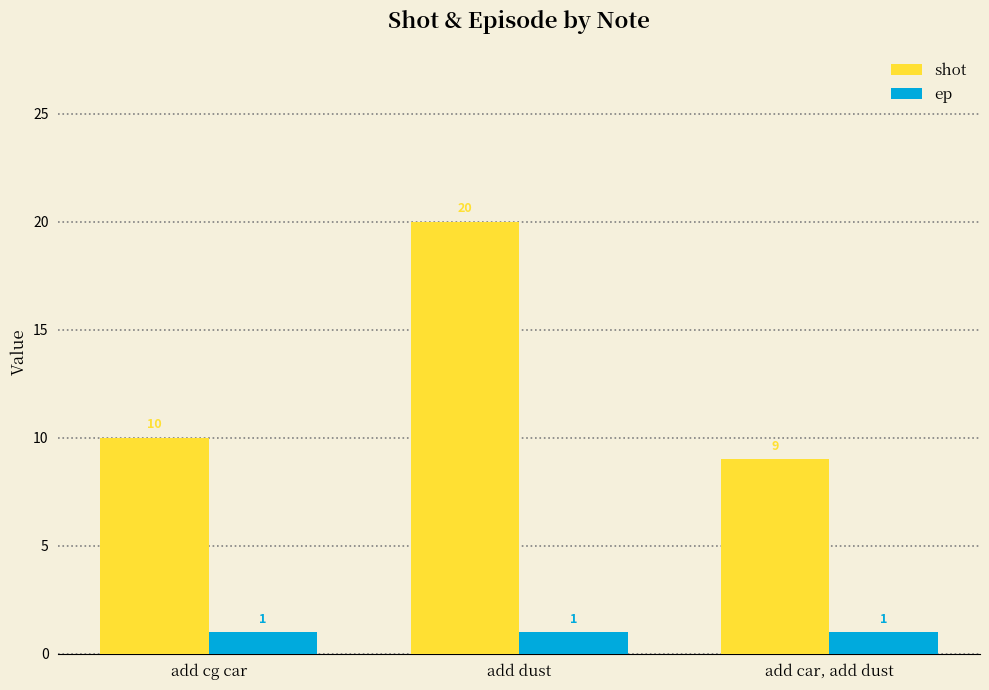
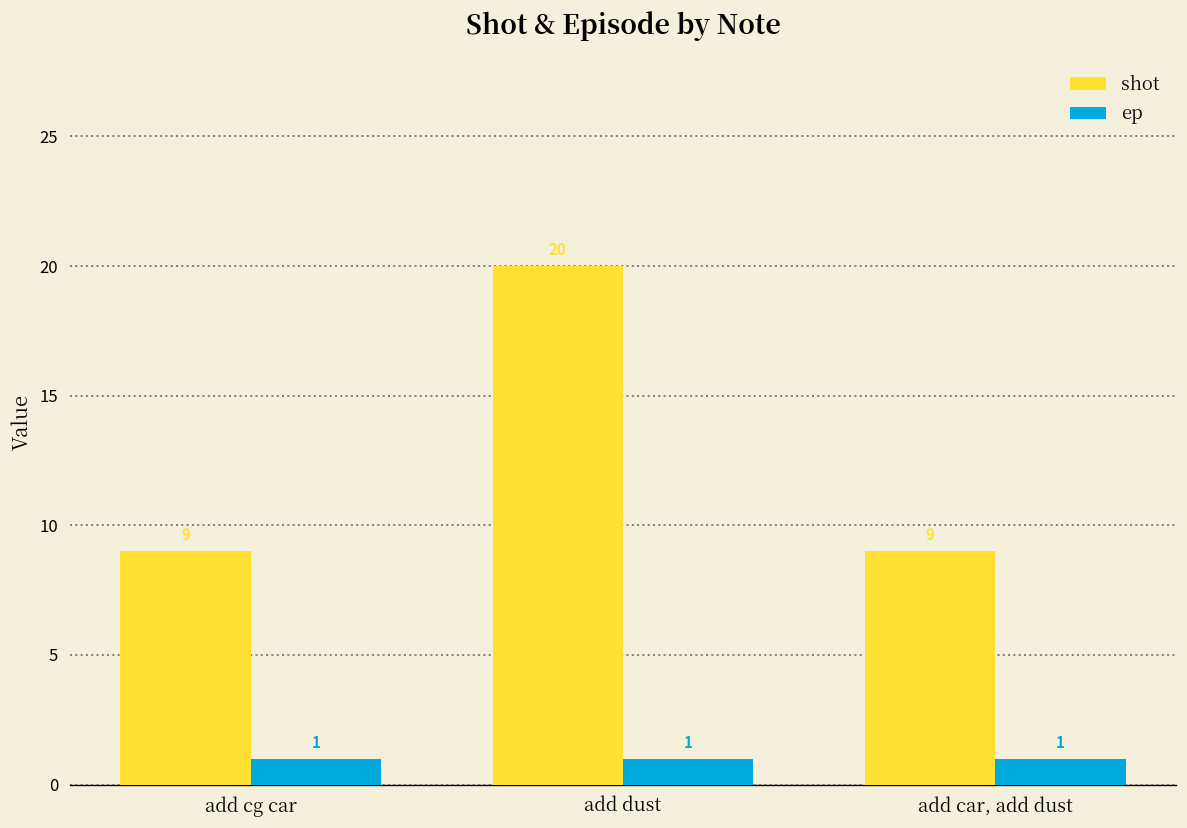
shot, add cg car: 10 -> 9
